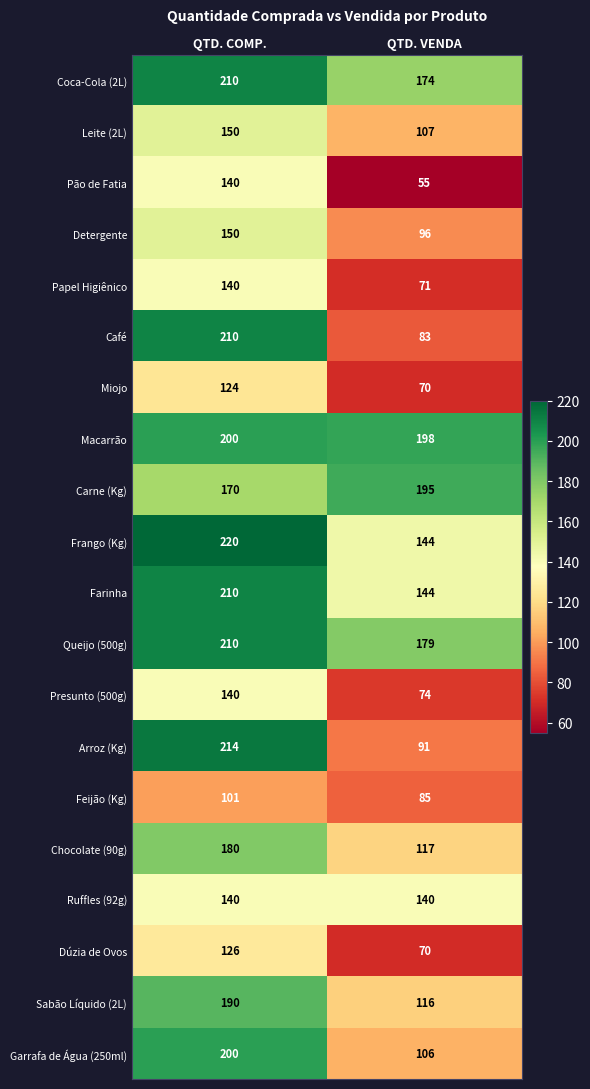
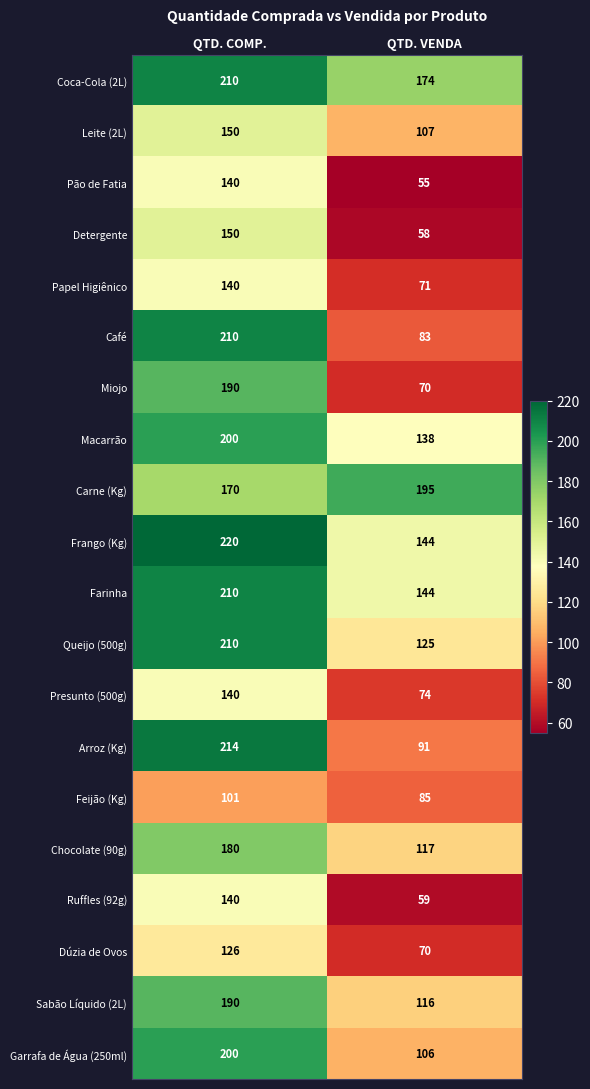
Detergente, QTD. VENDA: 96 -> 58
Miojo, QTD. COMP.: 124 -> 190
Macarrão, QTD. VENDA: 198 -> 138
Queijo (500g), QTD. VENDA: 179 -> 125
Ruffles (92g), QTD. VENDA: 140 -> 59
